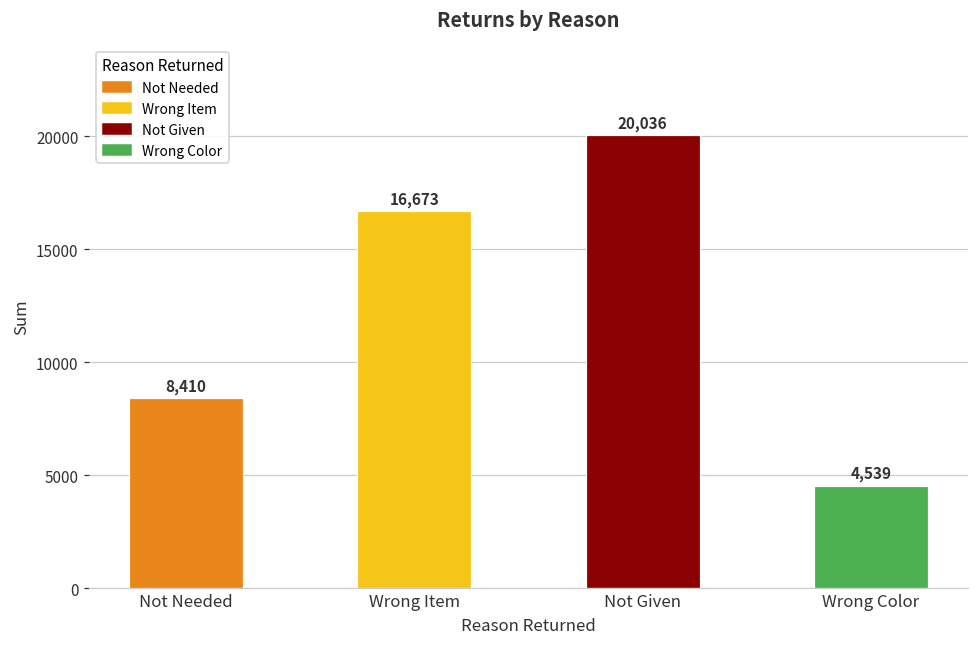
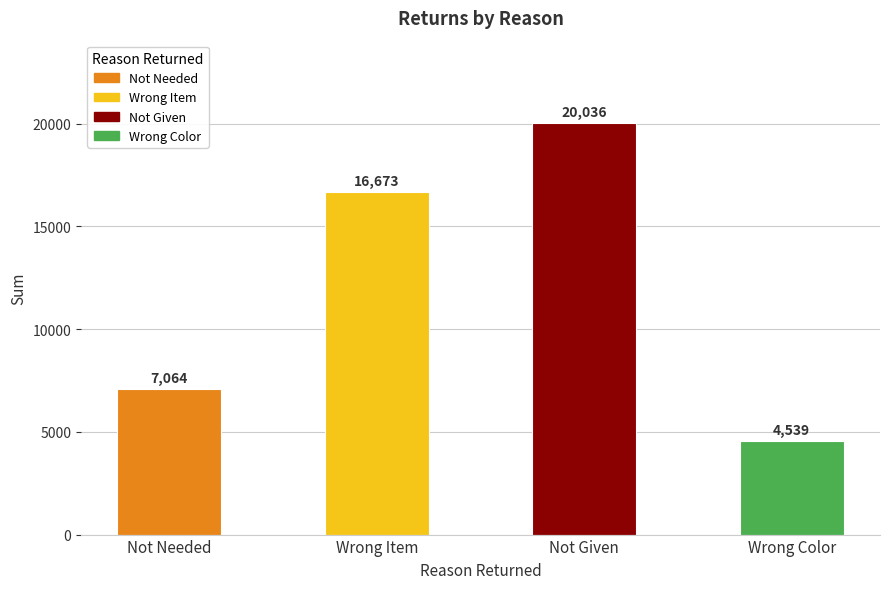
Not Needed: 8,410 -> 7,064
